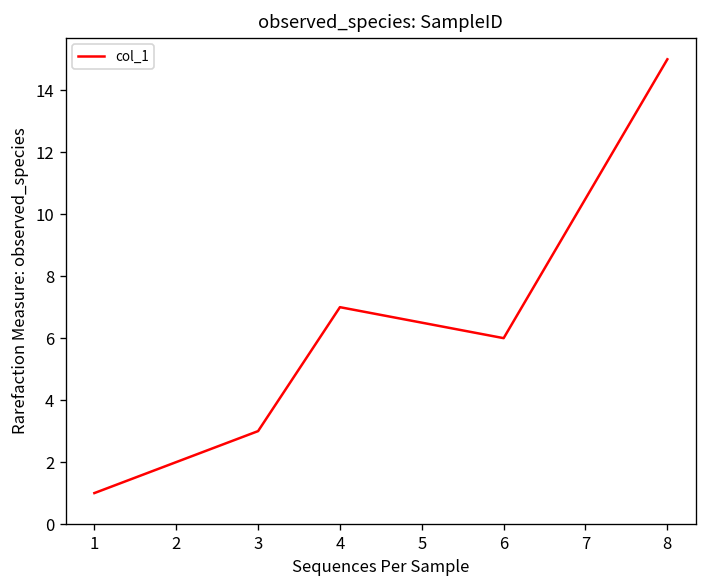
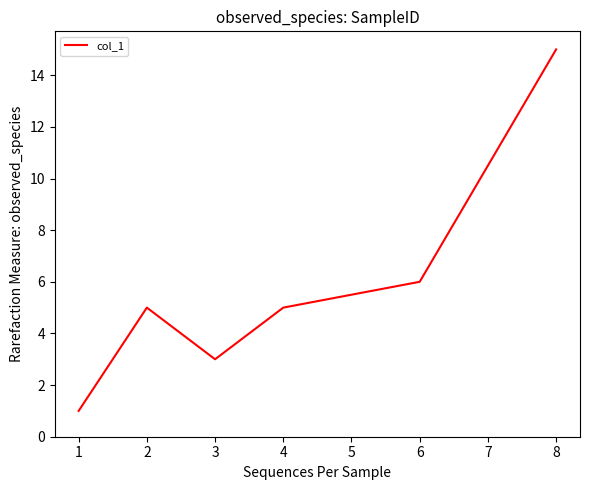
2: 2 -> 5
4: 7 -> 5
